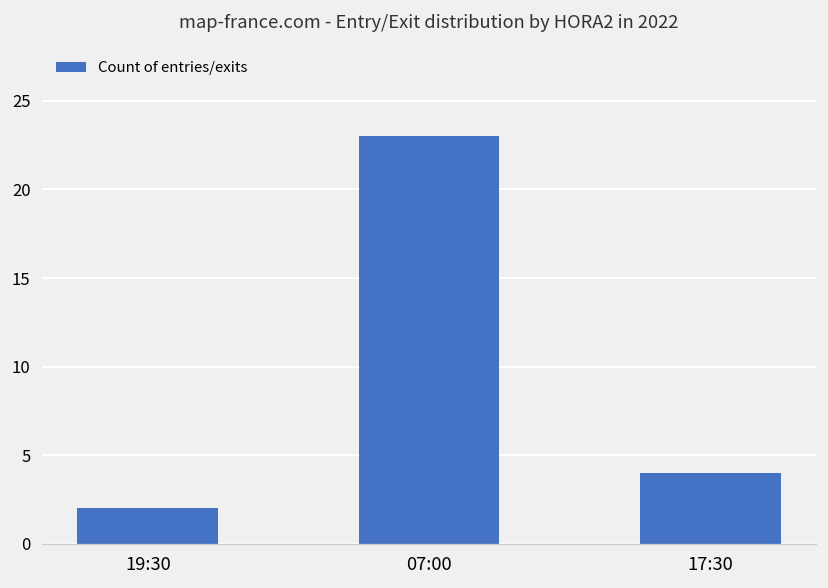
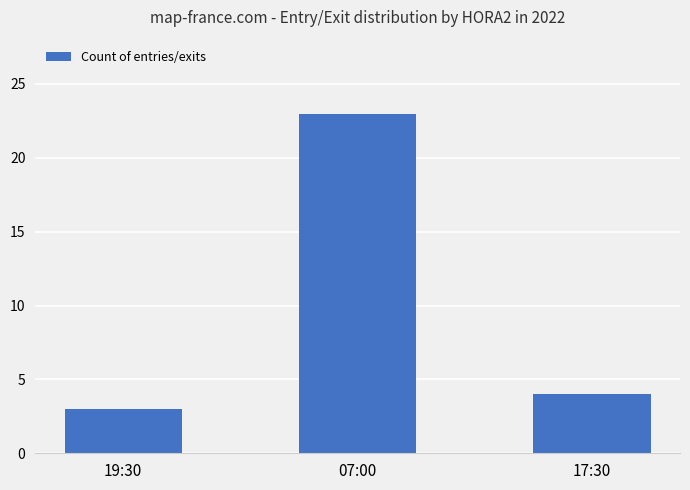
19:30: 2 -> 3
